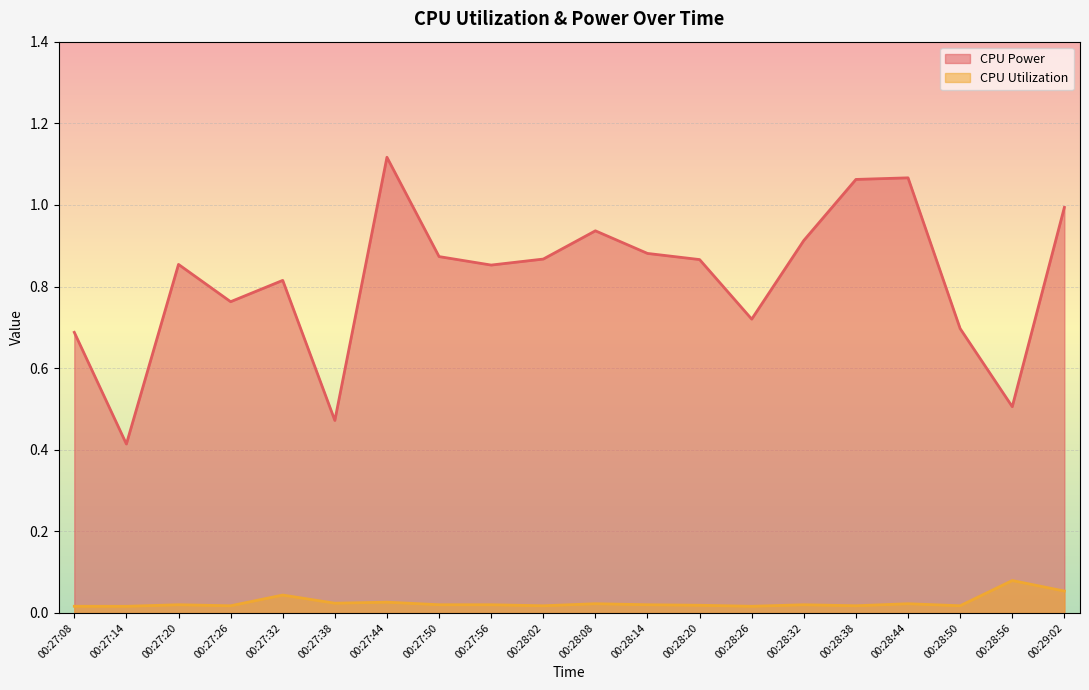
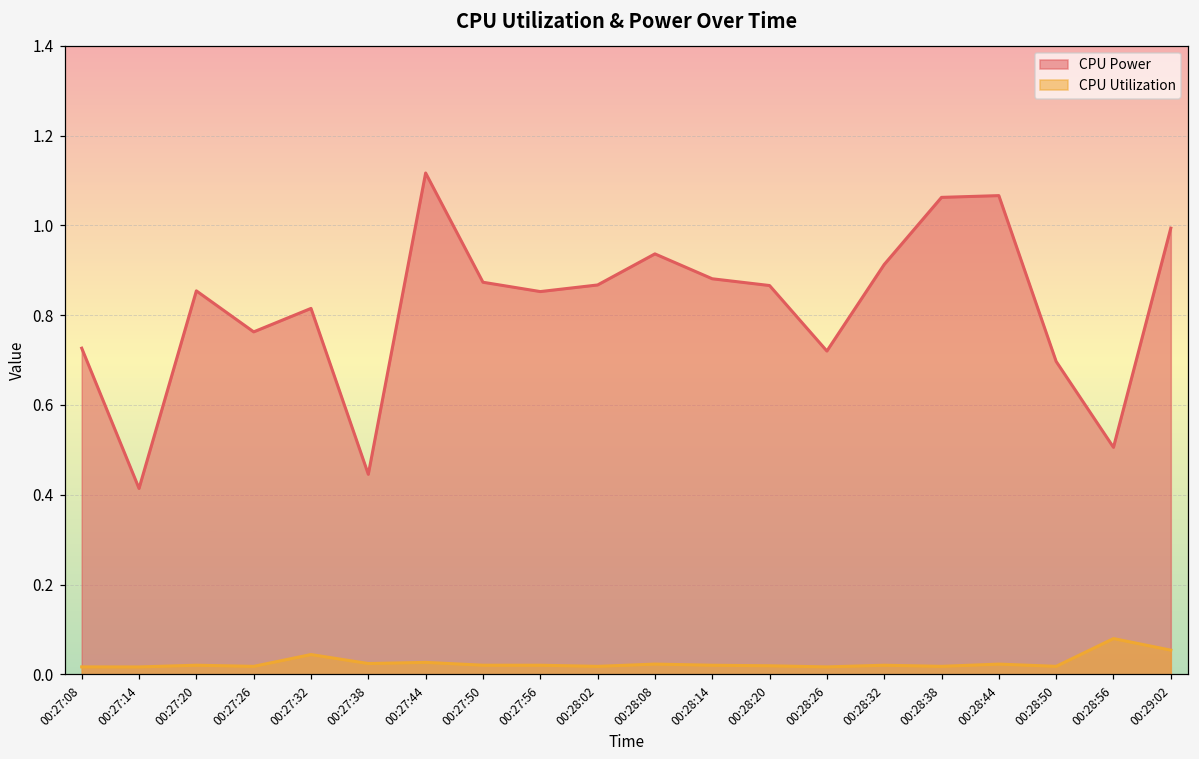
CPU Power, 00:27:08: 0.69 -> 0.73
CPU Power, 00:27:38: 0.47 -> 0.45
